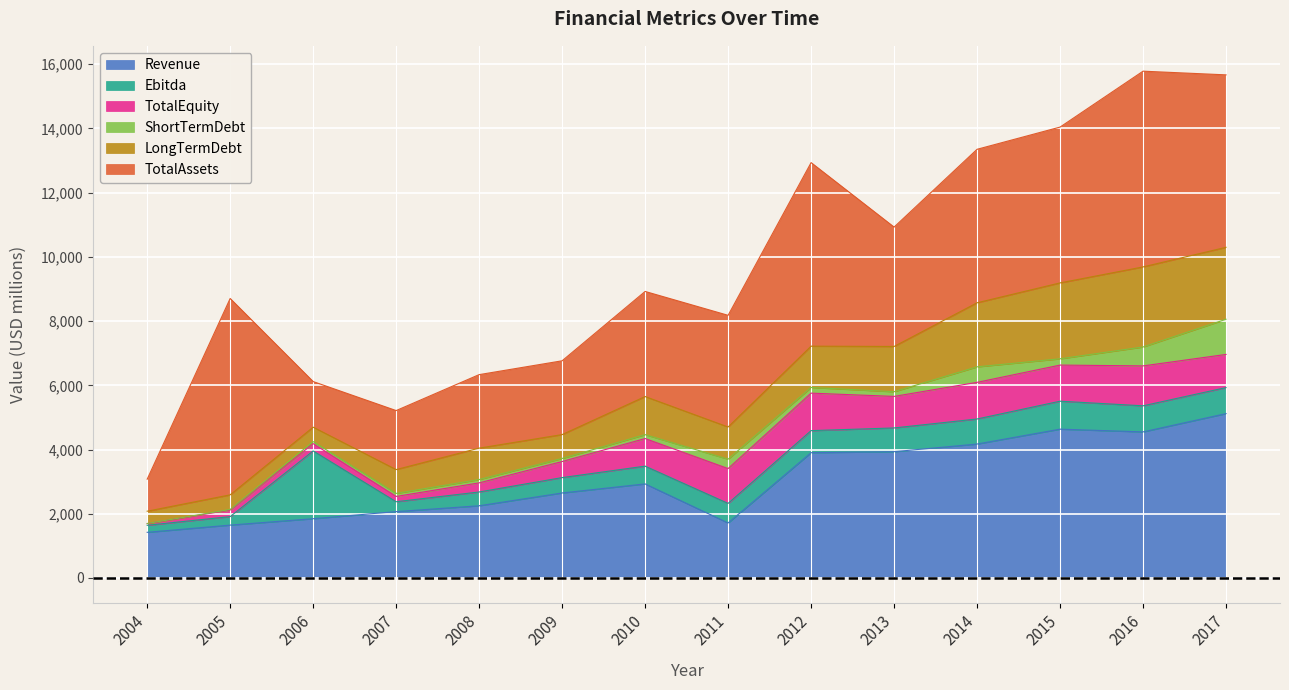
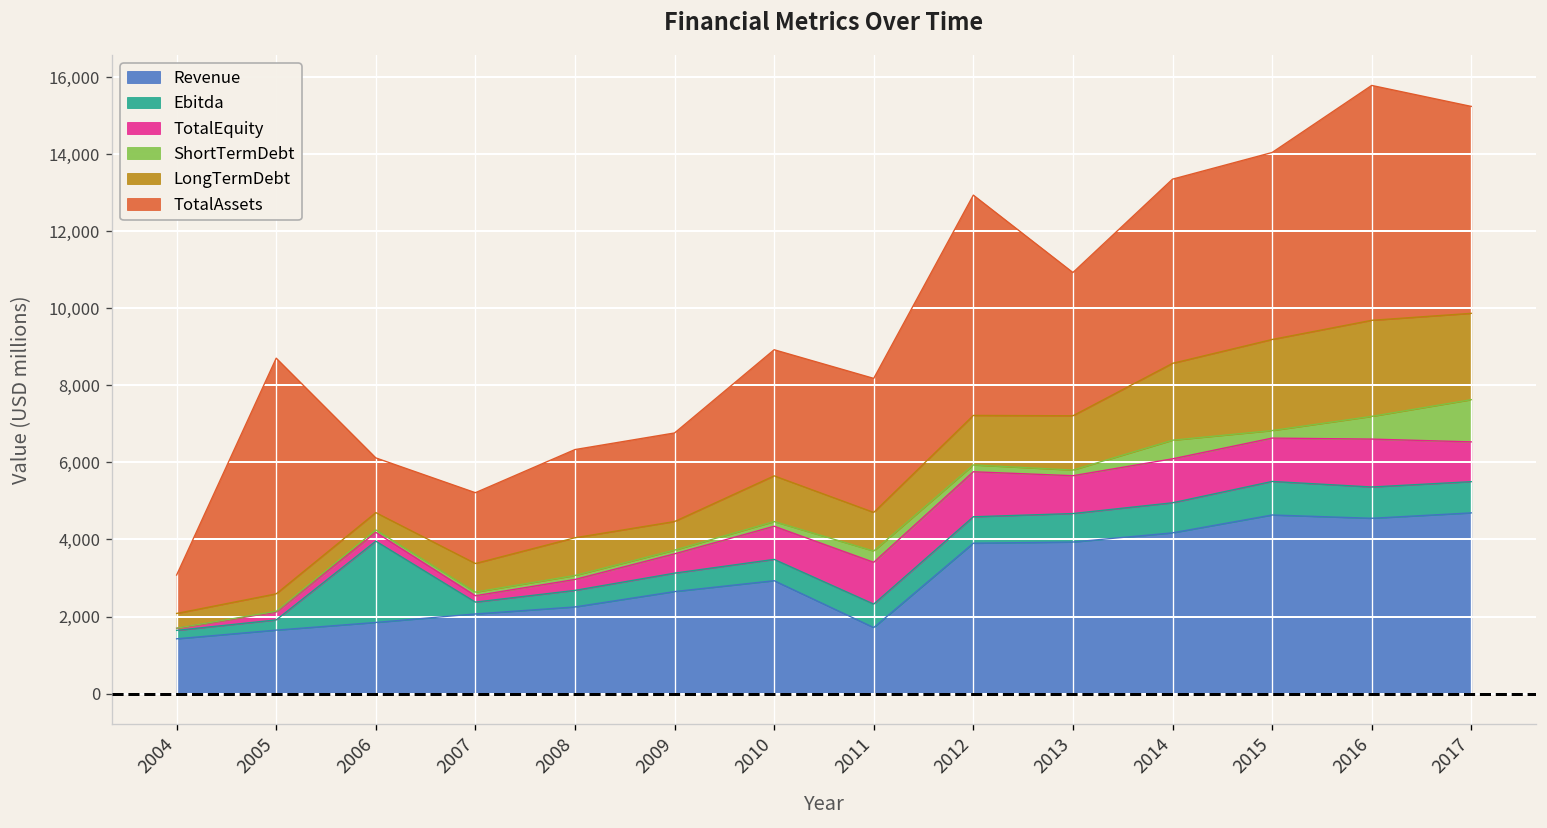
Revenue, 2017: 5,100 -> 4,700
